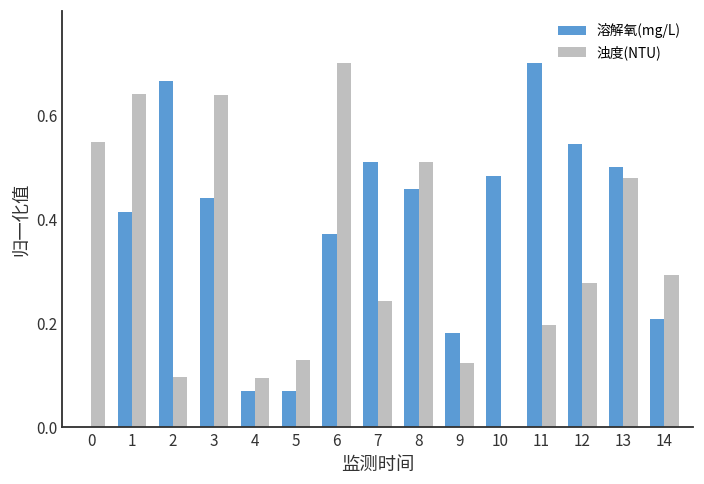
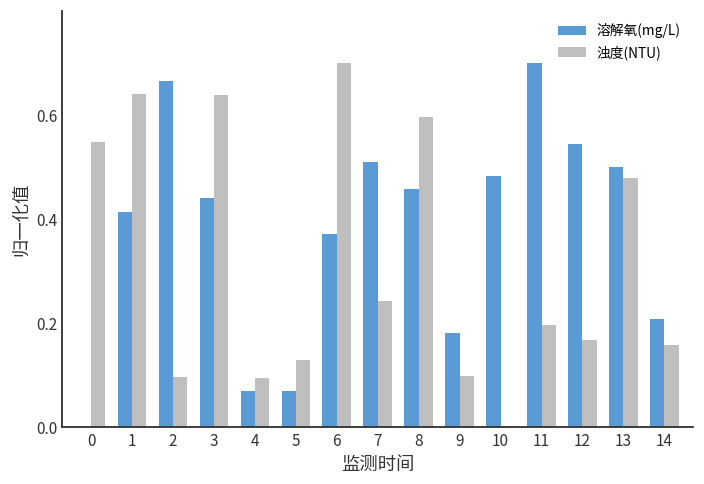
浊度(NTU), 8: 0.51 -> 0.60
浊度(NTU), 9: 0.12 -> 0.10
浊度(NTU), 12: 0.28 -> 0.17
浊度(NTU), 14: 0.29 -> 0.16
